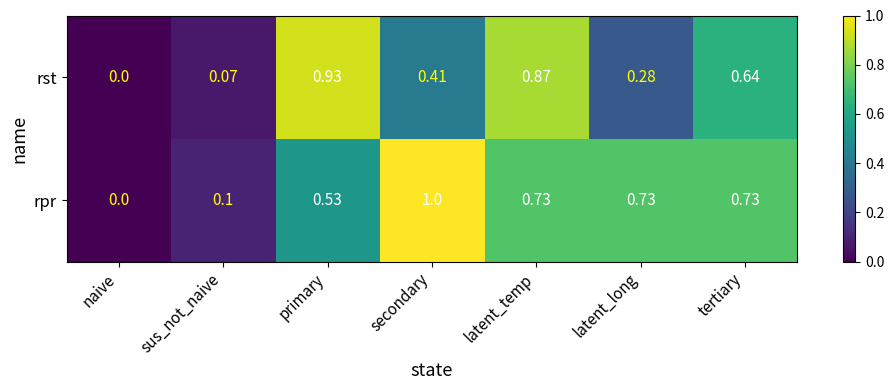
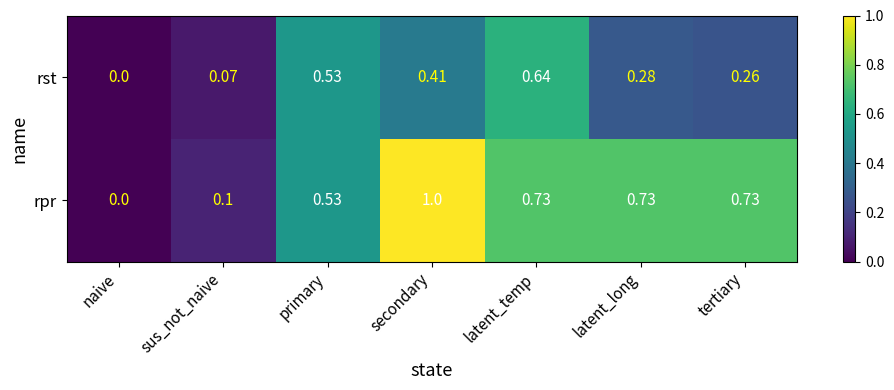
rst, primary: 0.93 -> 0.53
rst, latent_temp: 0.87 -> 0.64
rst, tertiary: 0.64 -> 0.26
